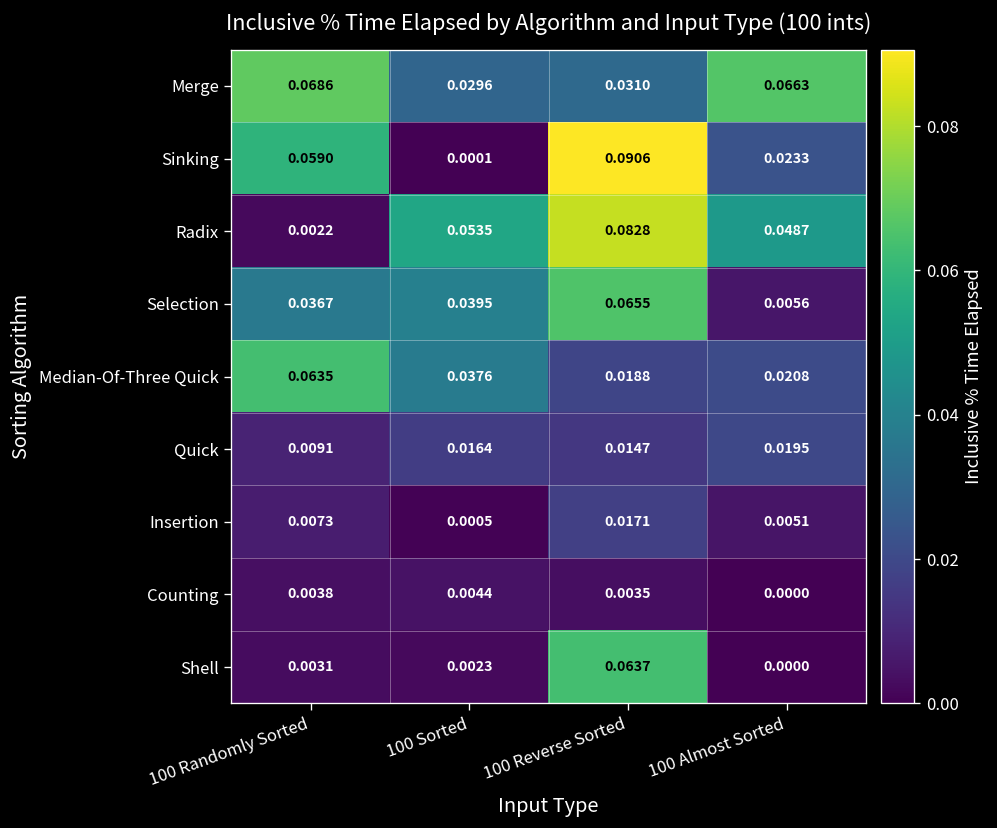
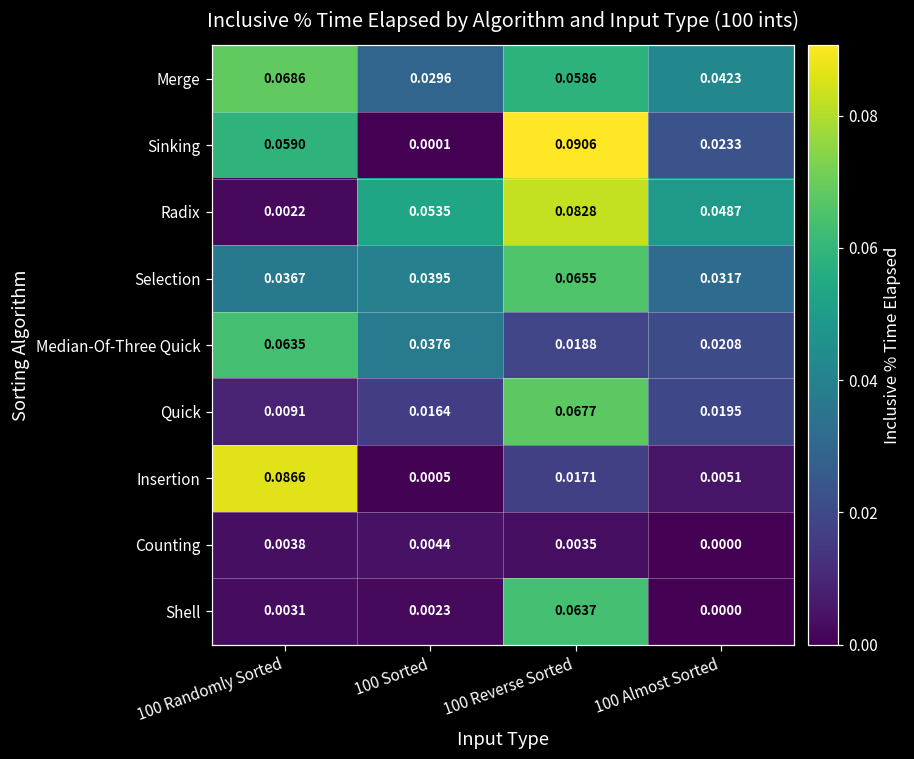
Merge, 100 Reverse Sorted: 0.0310 -> 0.0586
Merge, 100 Almost Sorted: 0.0663 -> 0.0423
Selection, 100 Almost Sorted: 0.0056 -> 0.0317
Quick, 100 Reverse Sorted: 0.0147 -> 0.0677
Insertion, 100 Randomly Sorted: 0.0073 -> 0.0866
